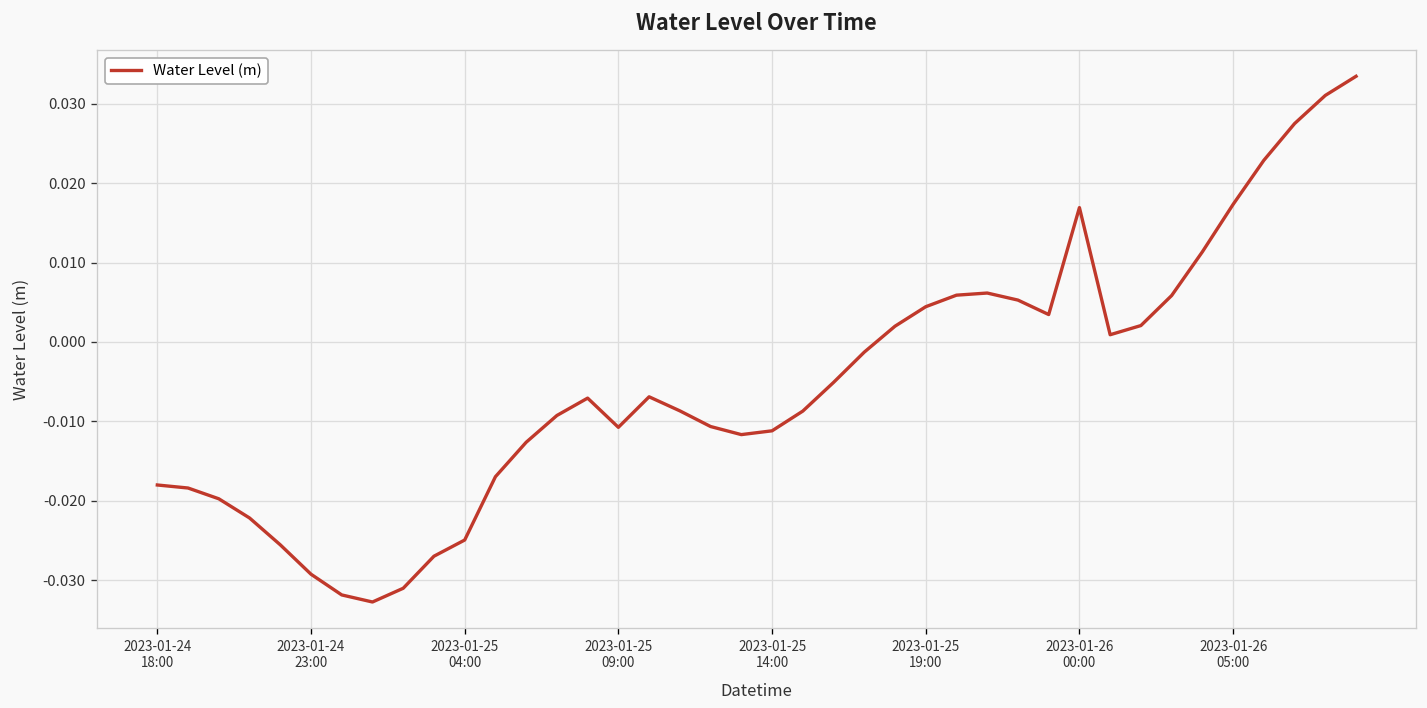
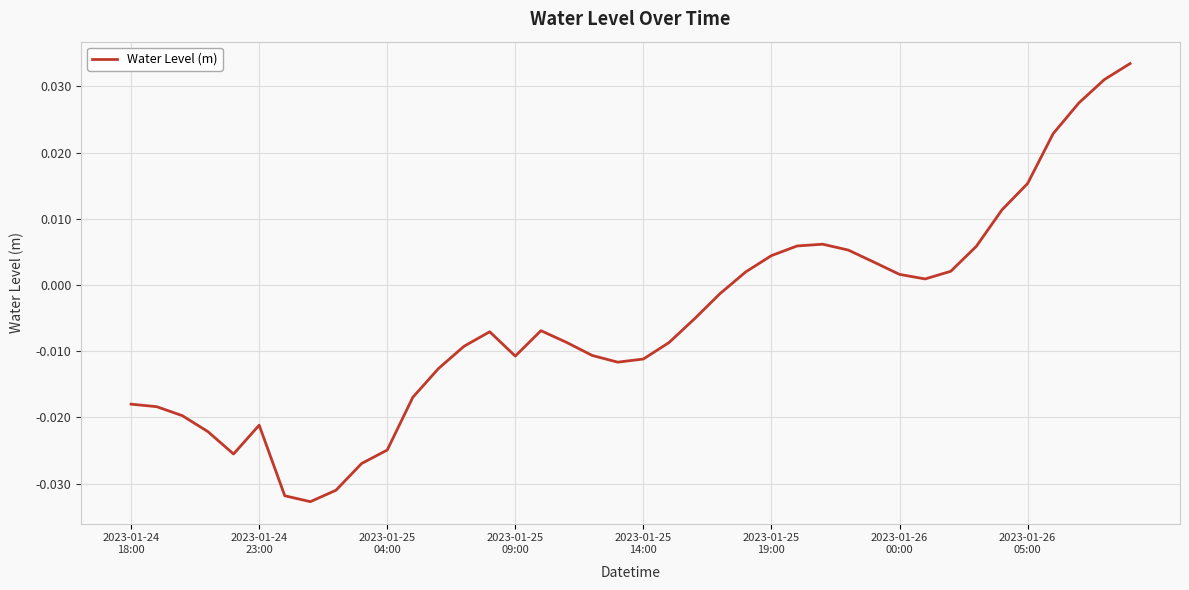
2023-01-24 23:00: -0.029 -> -0.021
2023-01-26 00:00: 0.017 -> 0.002
2023-01-26 05:00: 0.017 -> 0.015
